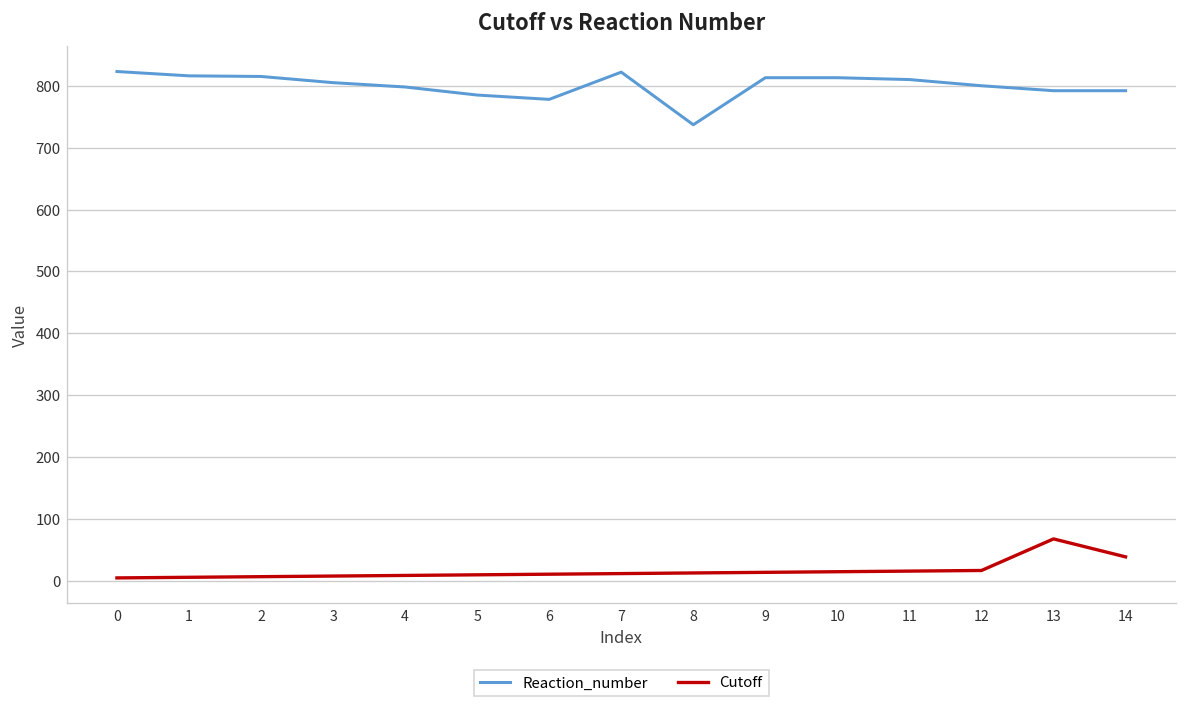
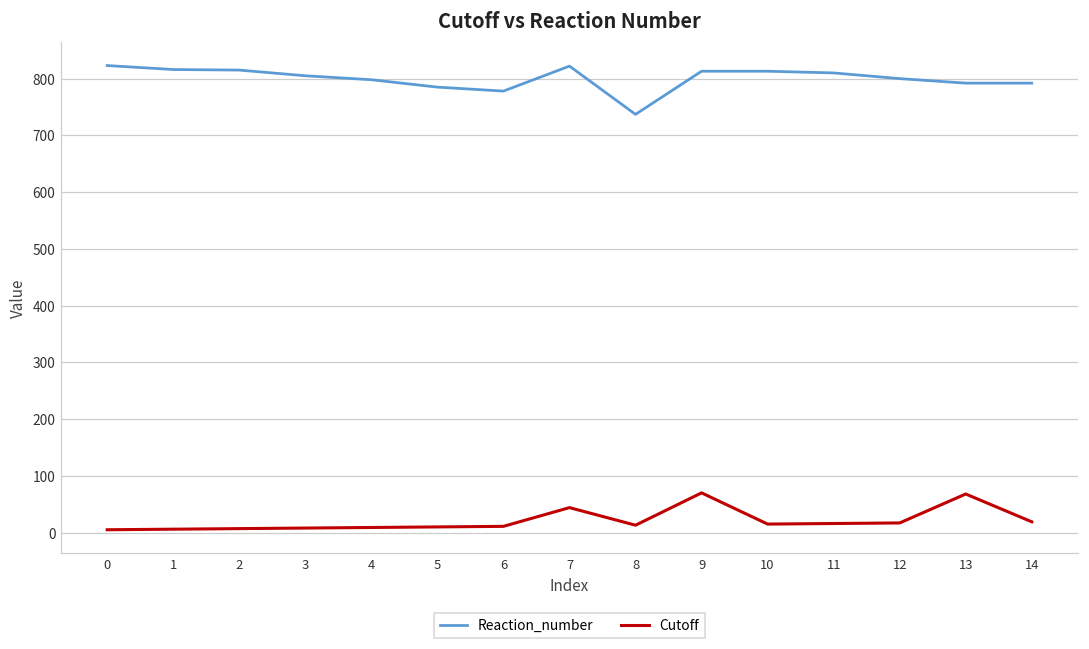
Cutoff, 7: 10 -> 40
Cutoff, 9: 10 -> 70
Cutoff, 14: 40 -> 20
